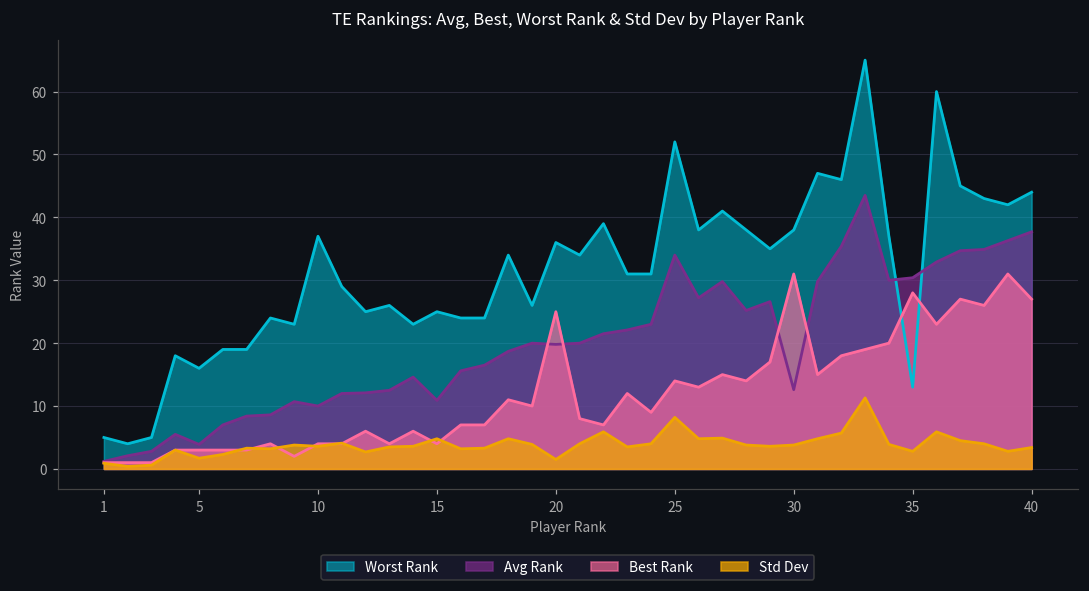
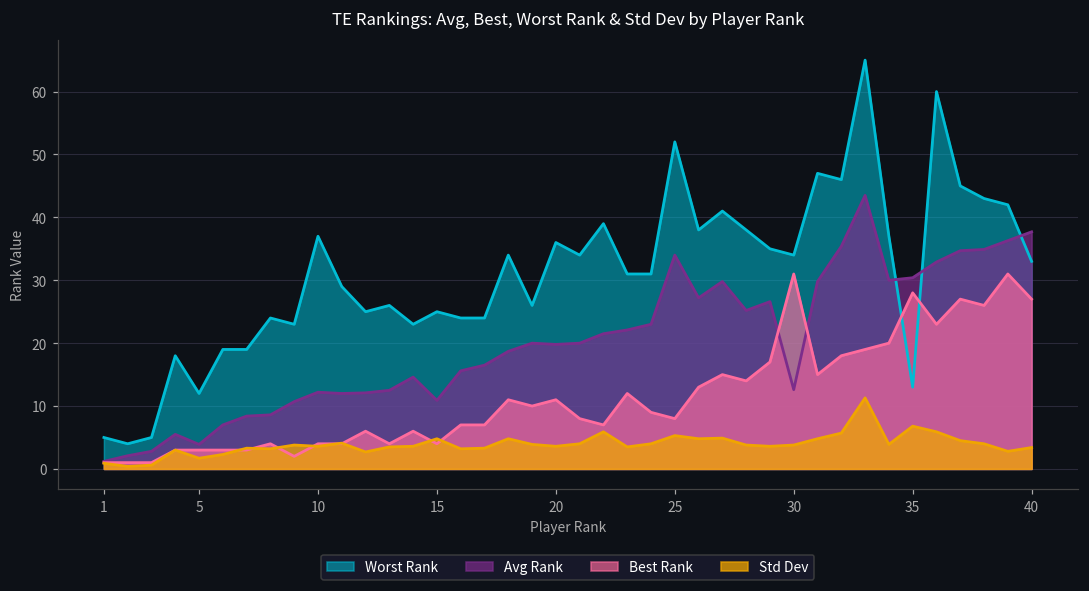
Worst Rank, 5: 16 -> 12
Avg Rank, 10: 10 -> 12
Best Rank, 20: 25 -> 11
Std Dev, 20: 2 -> 4
Best Rank, 25: 14 -> 8
Std Dev, 25: 8 -> 5
Worst Rank, 30: 38 -> 34
Std Dev, 35: 3 -> 7
Worst Rank, 40: 44 -> 33
